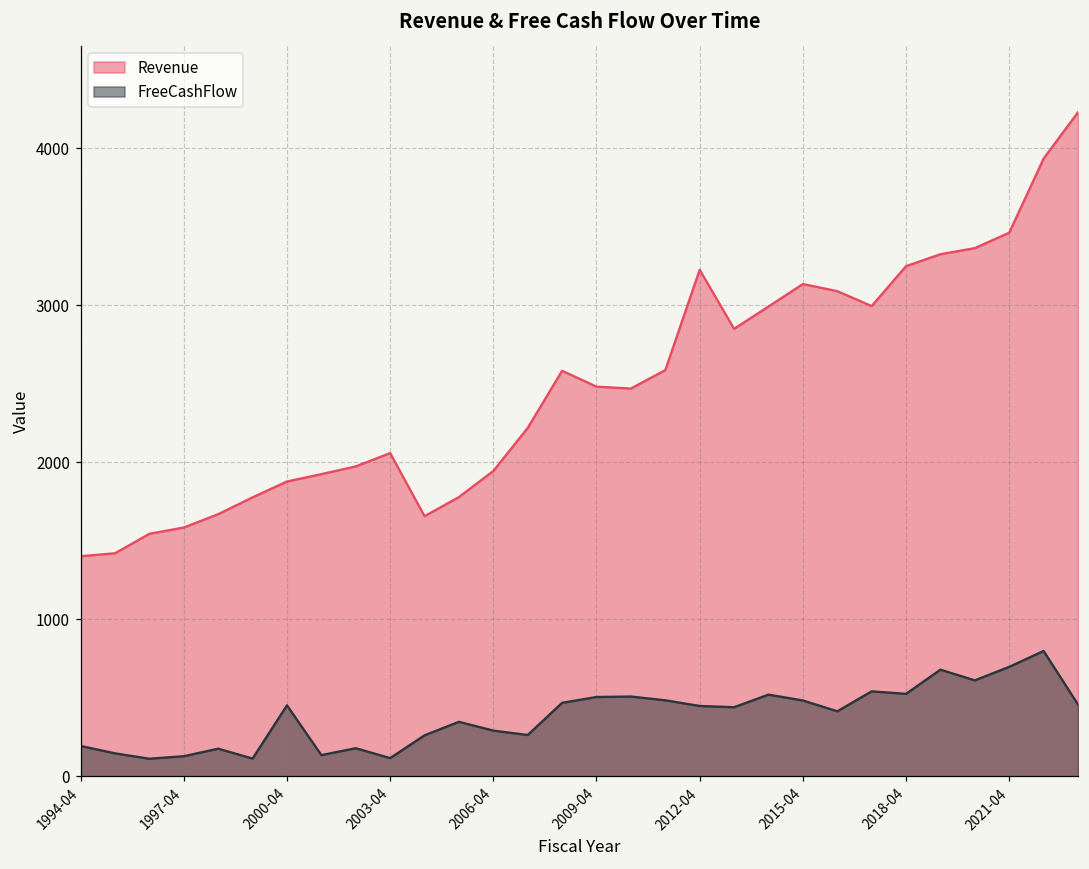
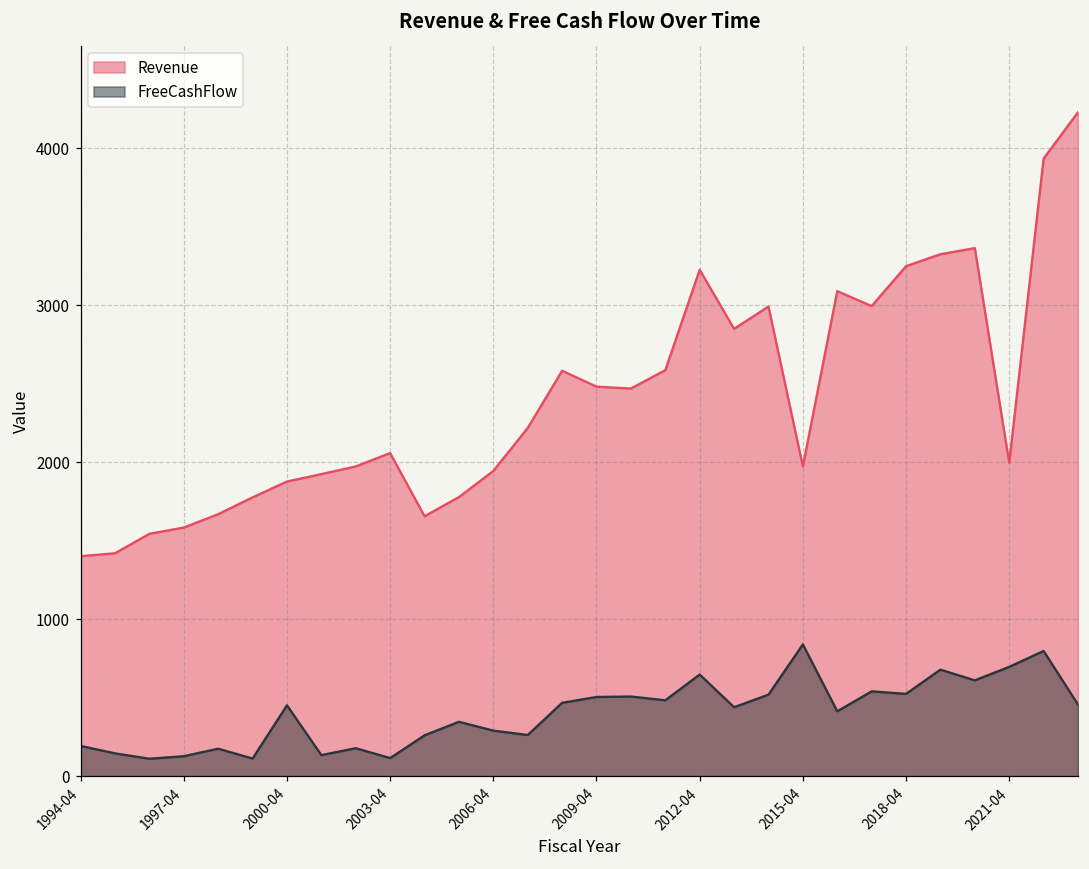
FreeCashFlow, 2012-04: 450 -> 650
Revenue, 2015-04: 3130 -> 1970
FreeCashFlow, 2015-04: 480 -> 840
Revenue, 2021-04: 3460 -> 2000
